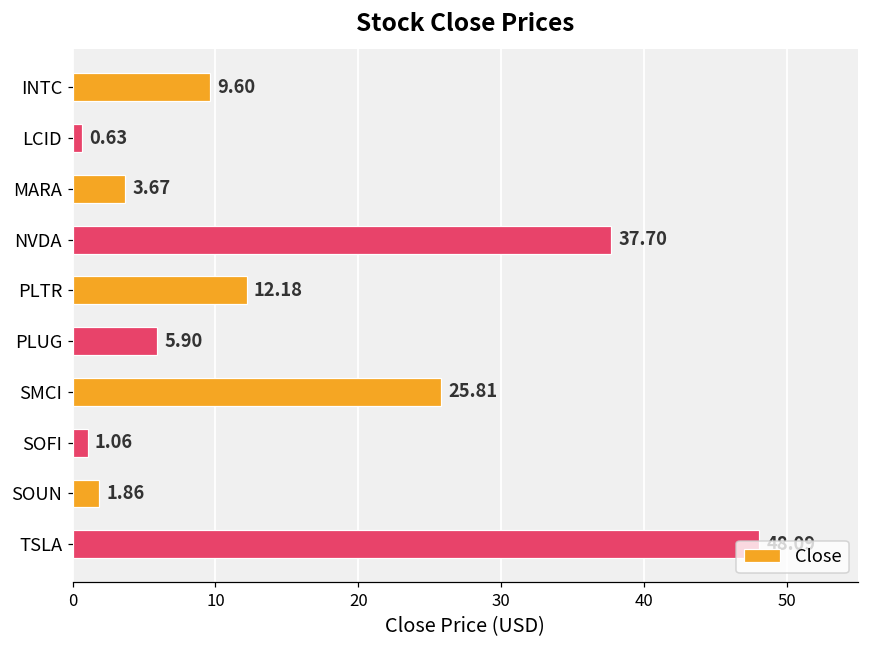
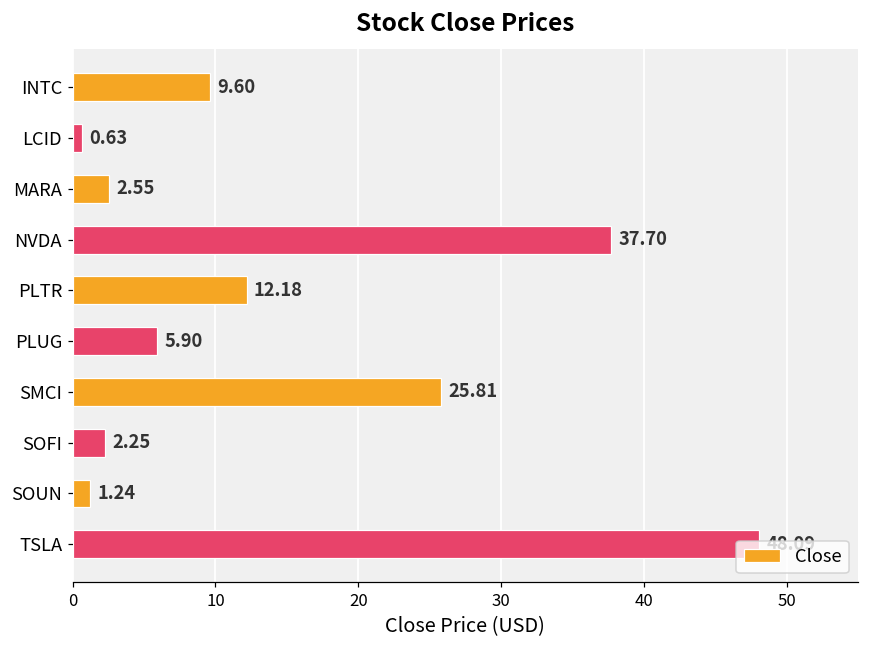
MARA: 3.67 -> 2.55
SOFI: 1.06 -> 2.25
SOUN: 1.86 -> 1.24
